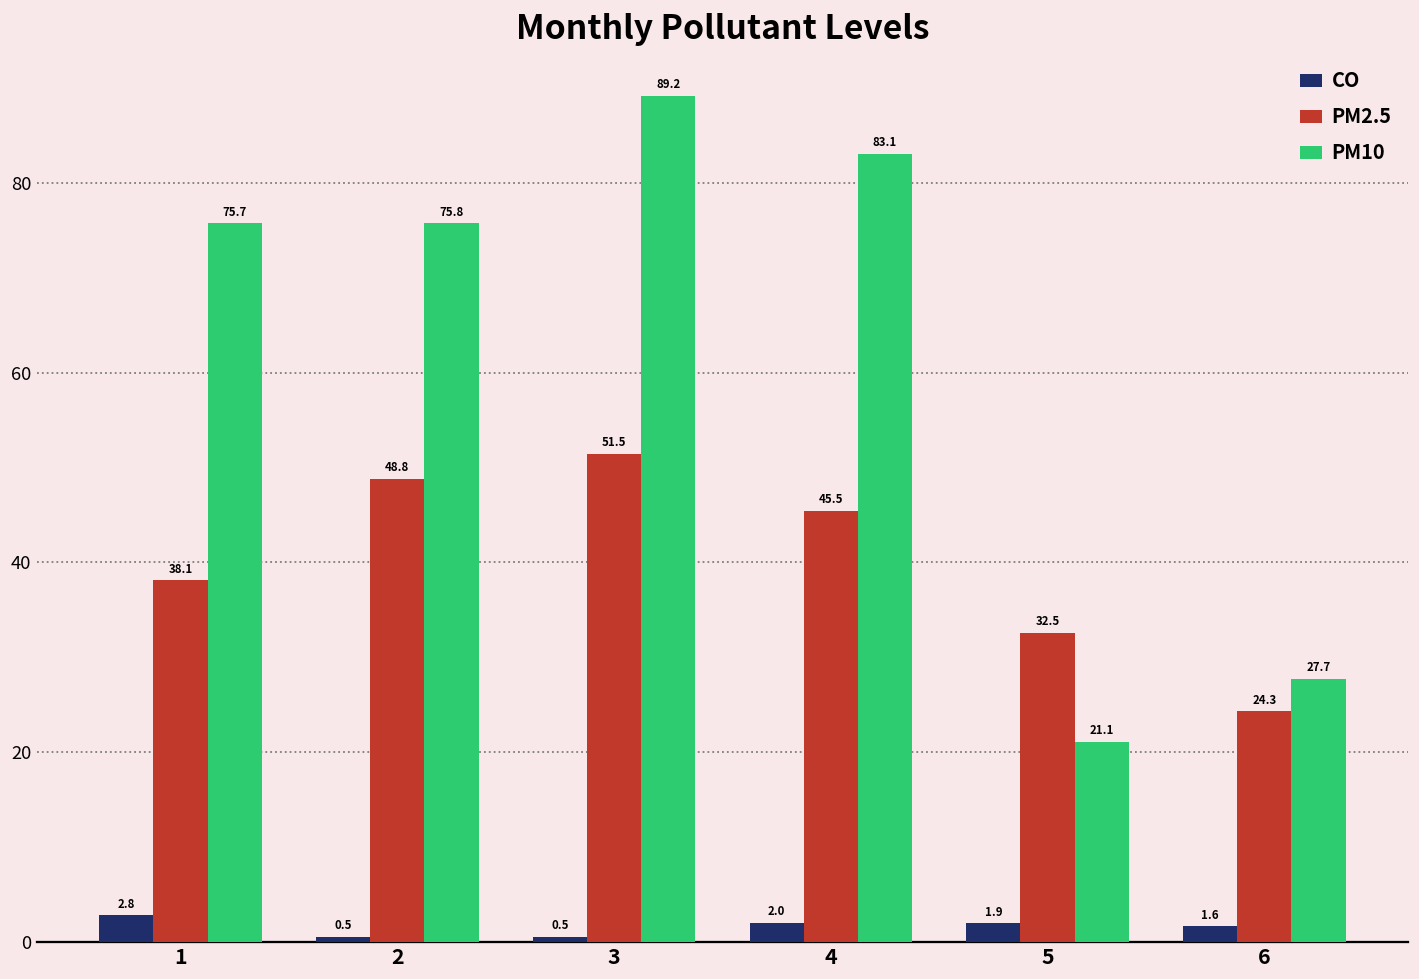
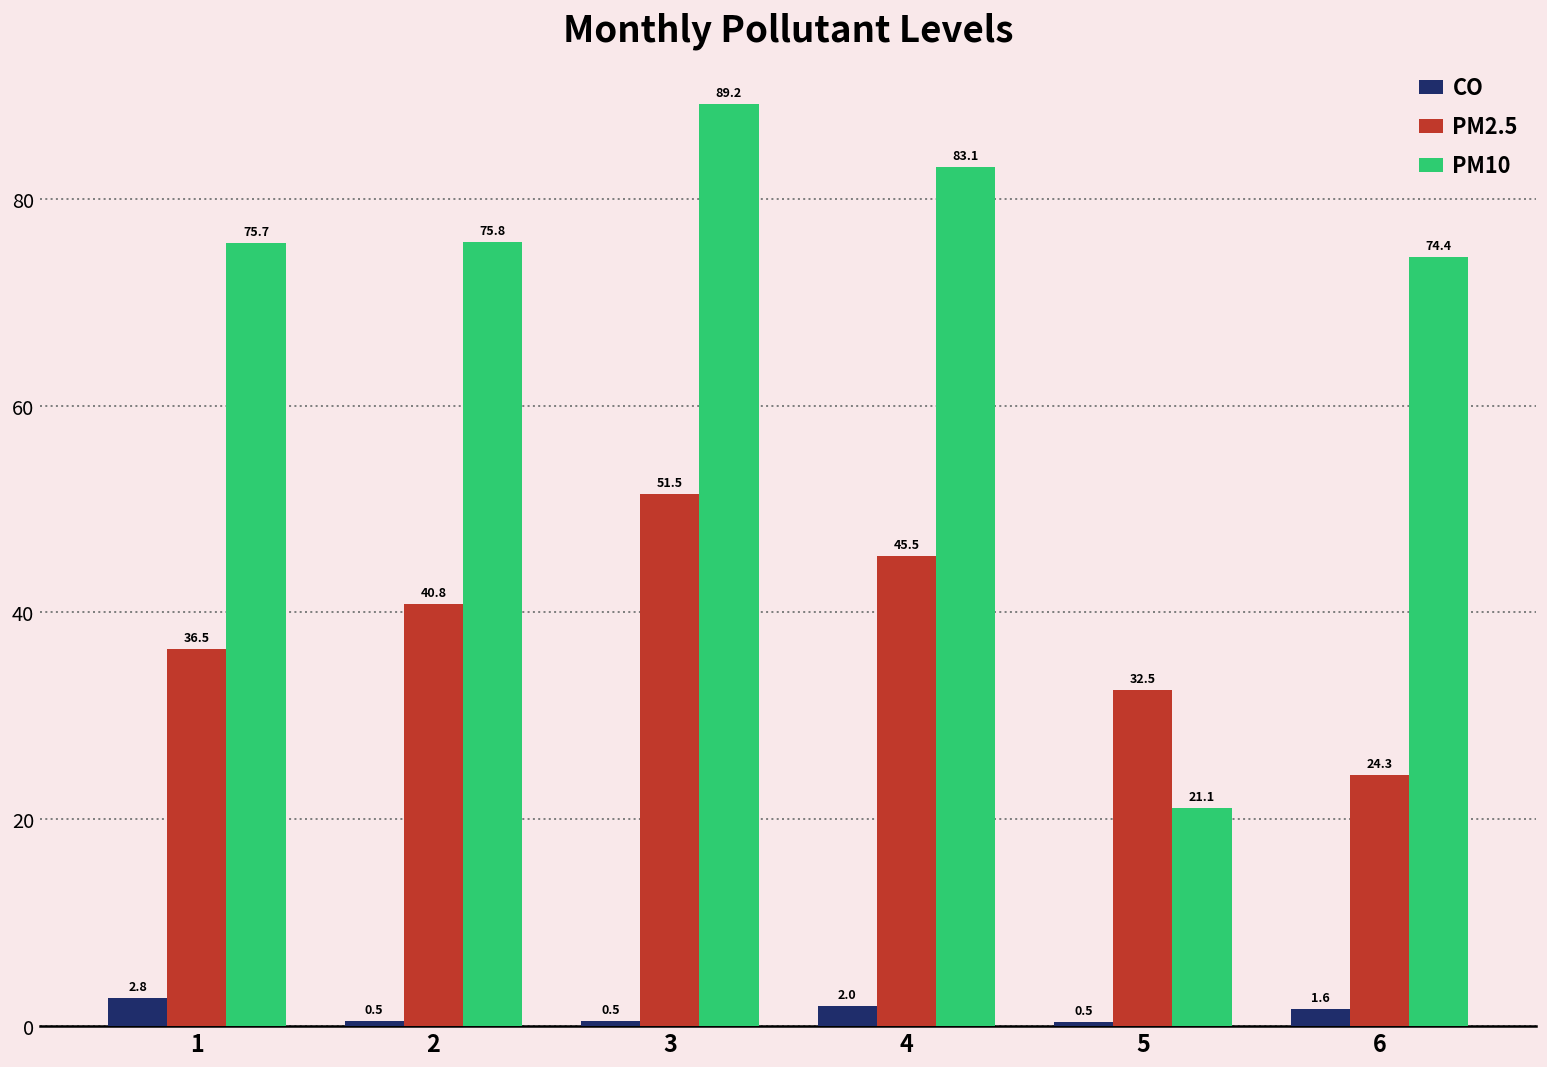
PM2.5, 1: 38.1 -> 36.5
PM2.5, 2: 48.8 -> 40.8
CO, 5: 1.9 -> 0.5
PM10, 6: 27.7 -> 74.4
